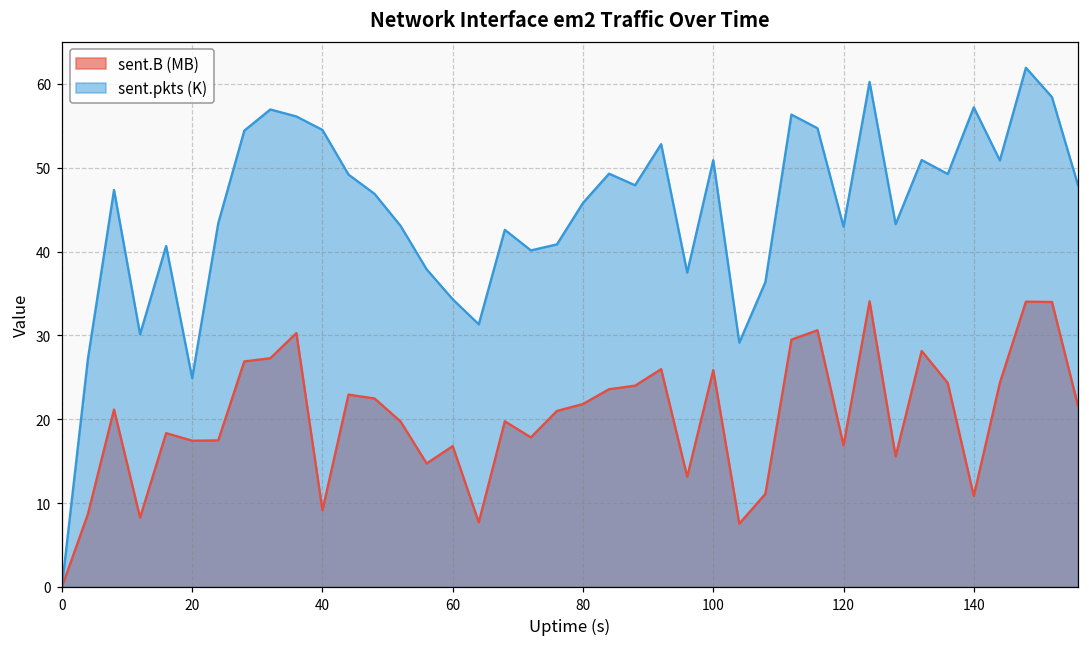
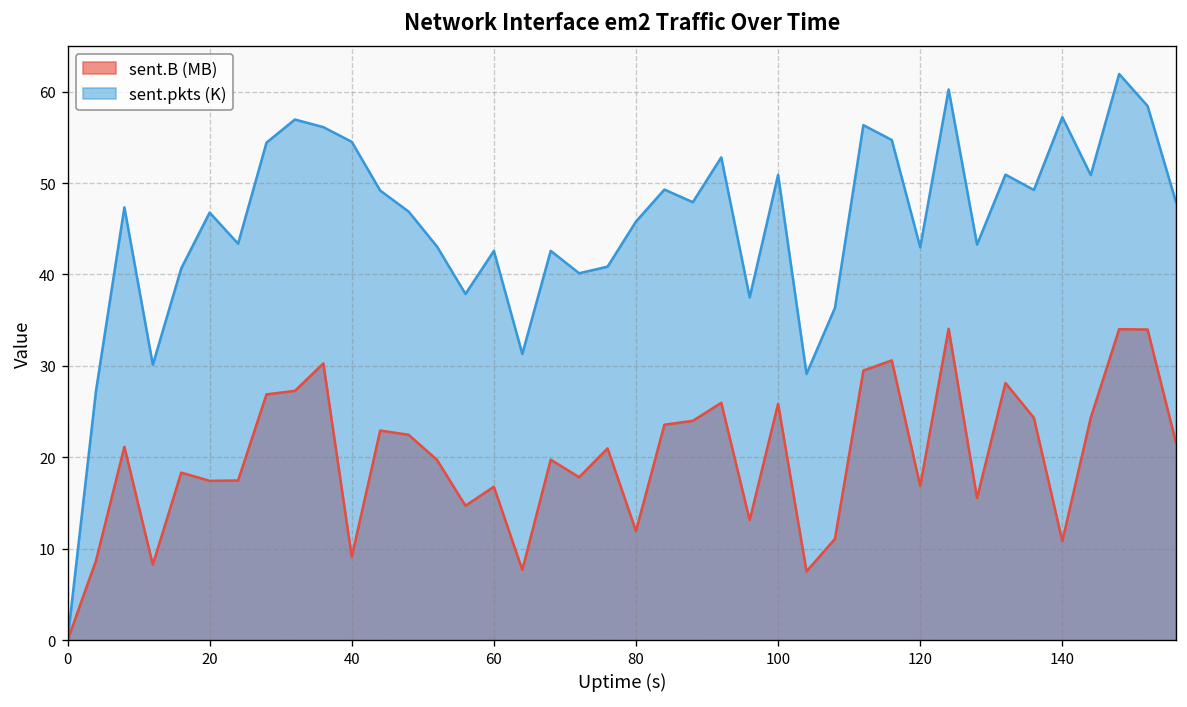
sent.pkts (K), 20: 25 -> 47
sent.pkts (K), 60: 34 -> 43
sent.B (MB), 80: 22 -> 12
